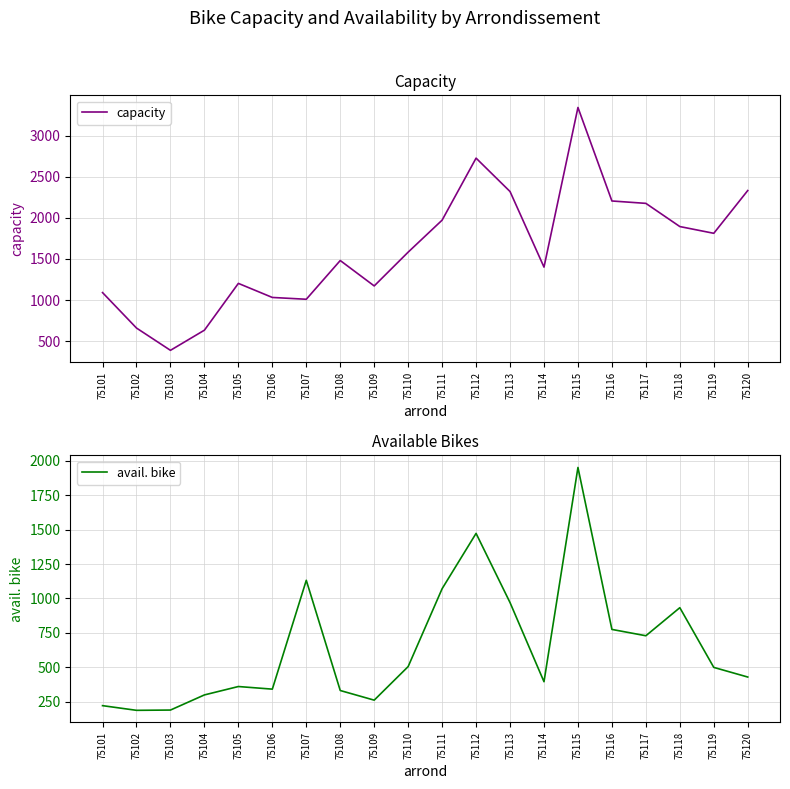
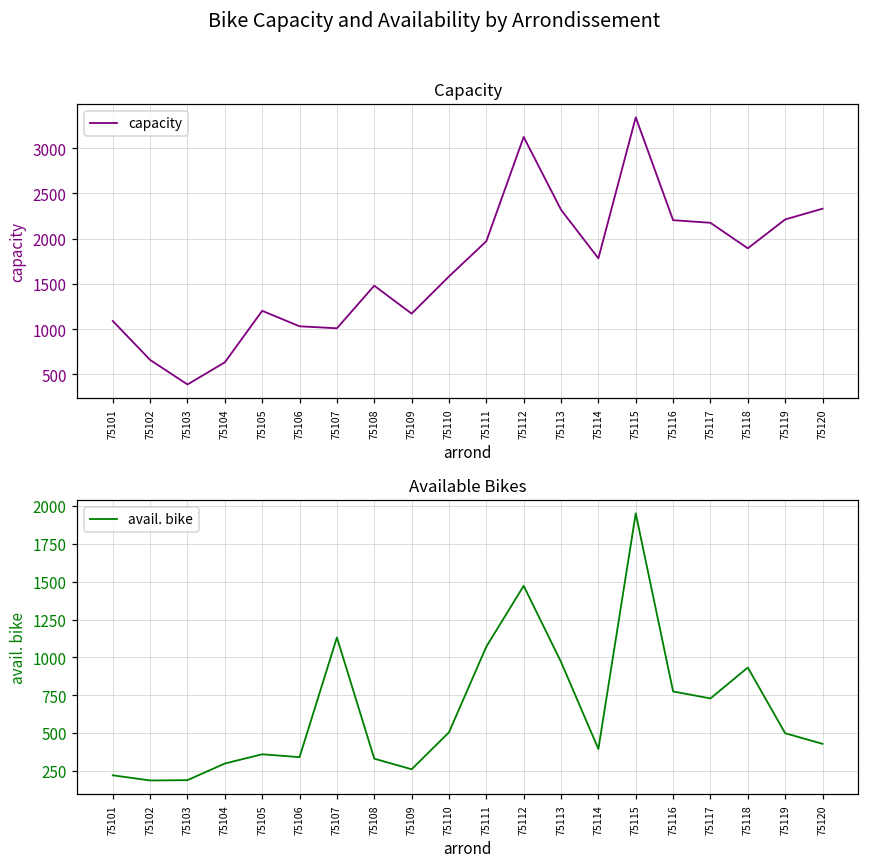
Capacity, 75112: 2700 -> 3100
Capacity, 75114: 1400 -> 1800
Capacity, 75119: 1800 -> 2200
